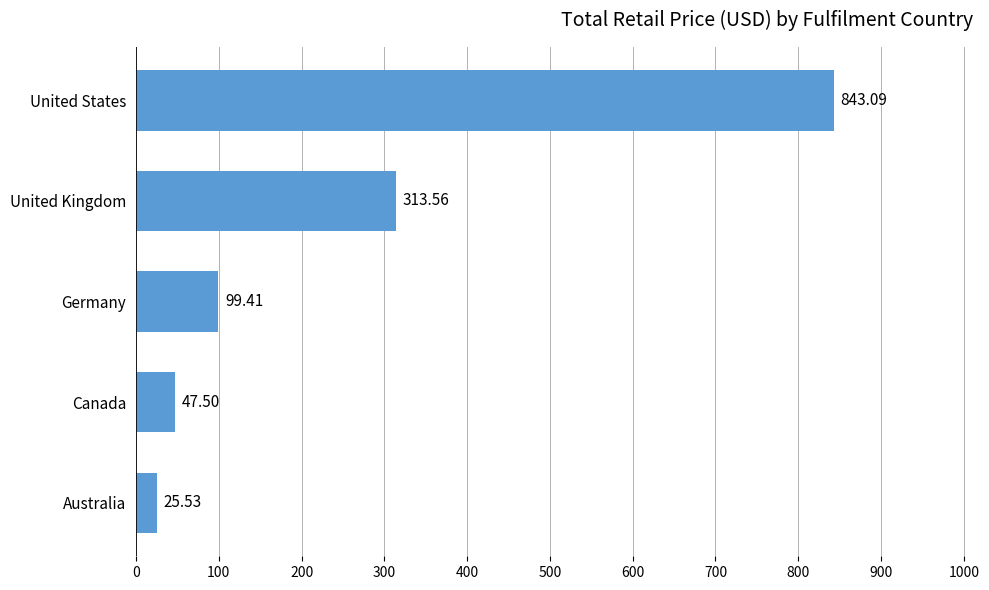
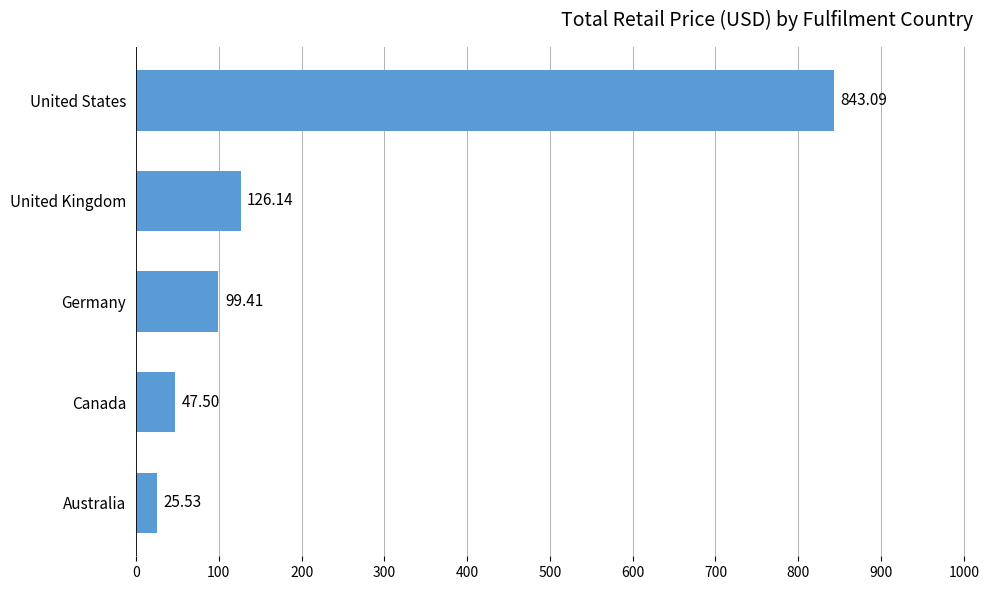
United Kingdom: 313.56 -> 126.14
